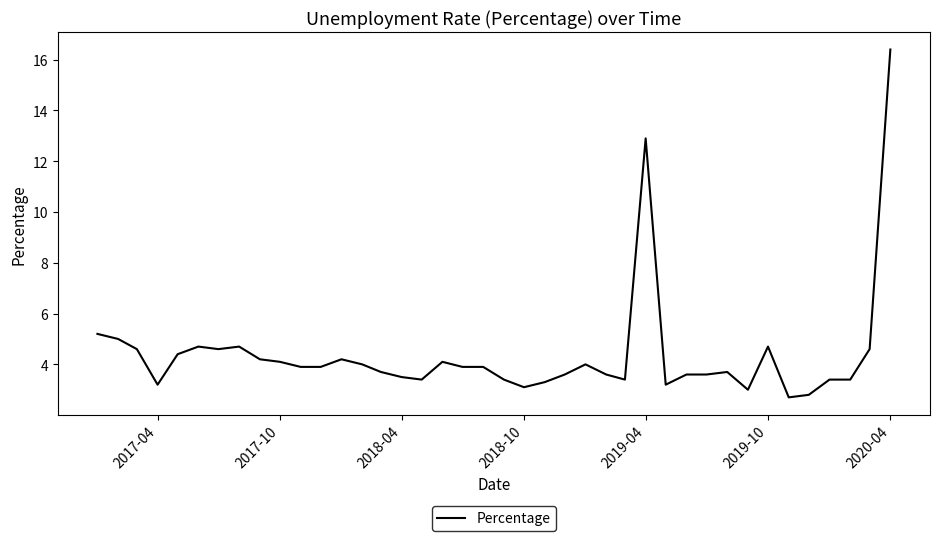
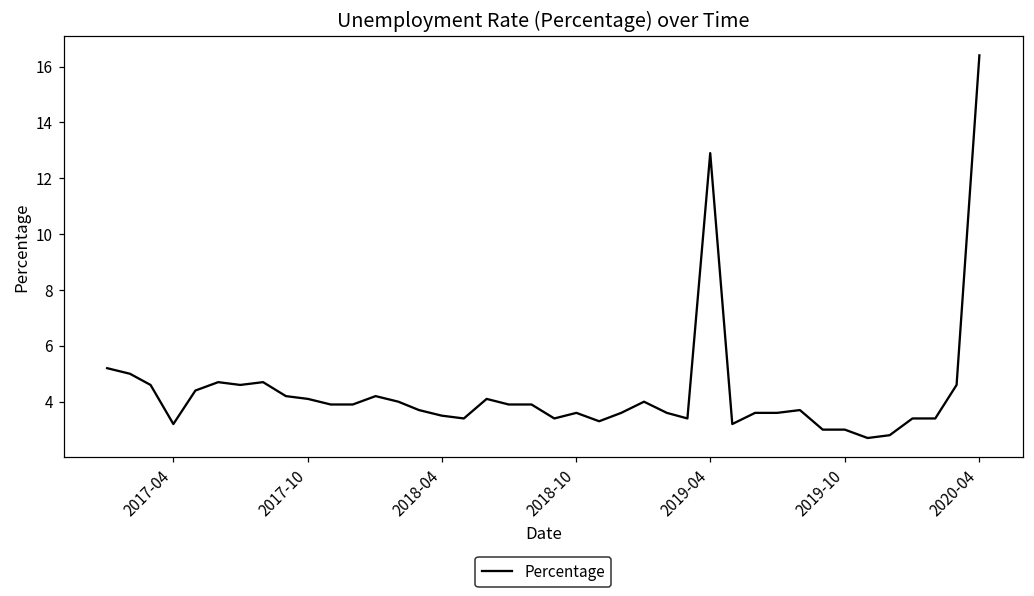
2018-10: 3.1 -> 3.6
2019-10: 4.7 -> 3.0
